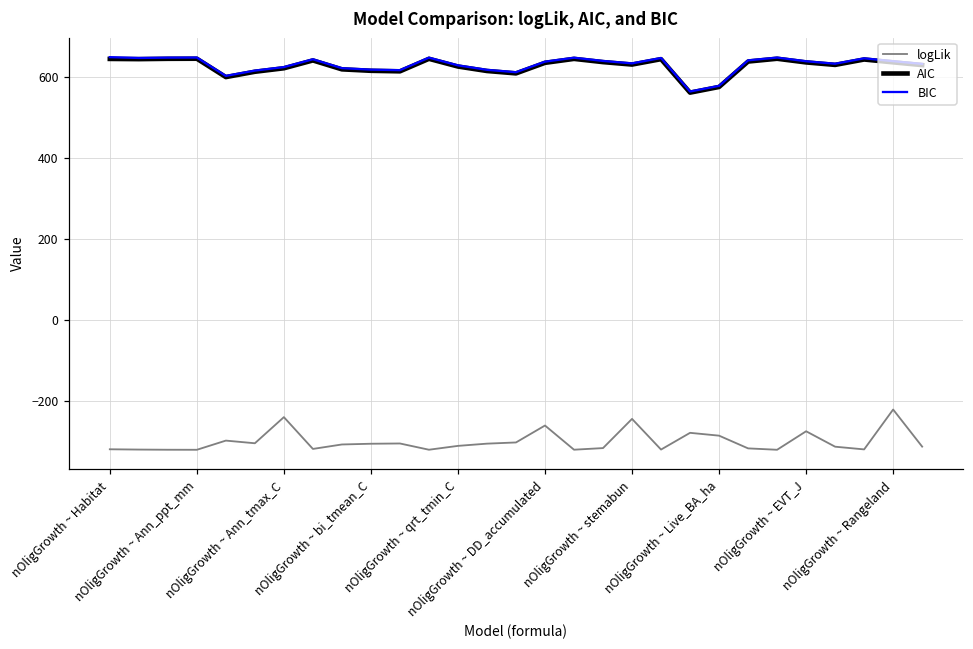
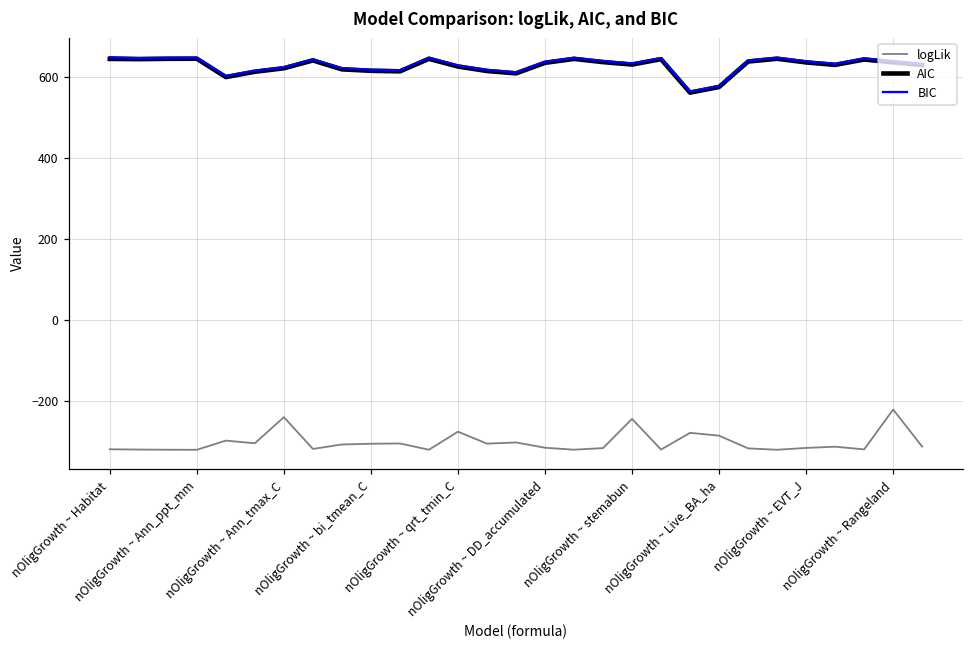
logLik, nOligGrowth ~ qrt_tmin_C: -310 -> -280
logLik, nOligGrowth ~ DD_accumulated: -260 -> -310
logLik, nOligGrowth ~ EVT_J: -270 -> -320
